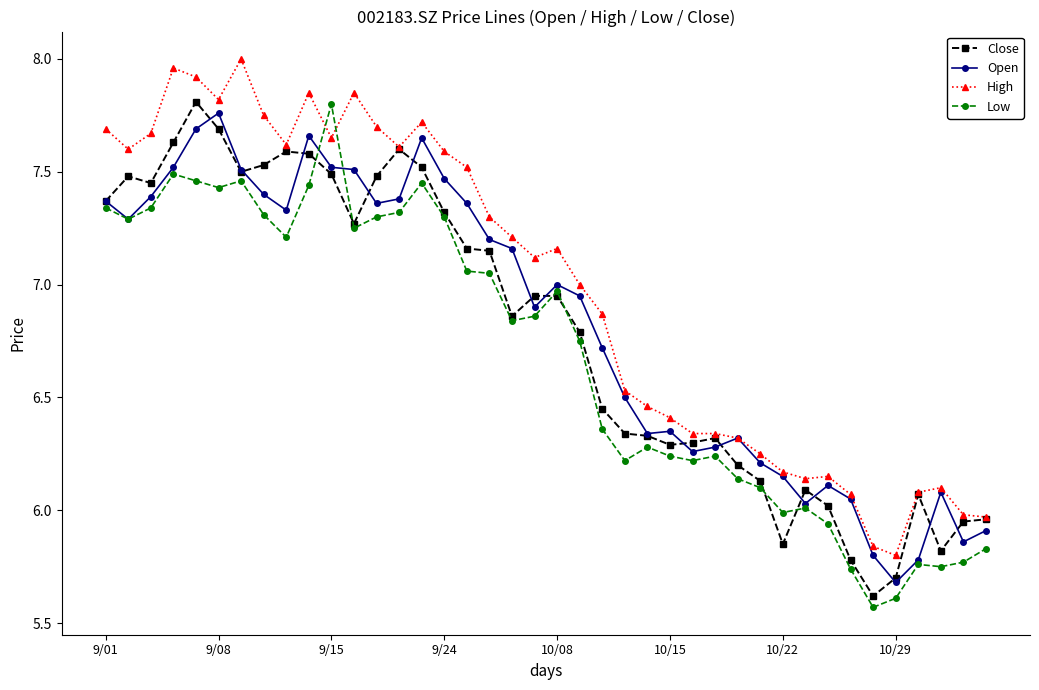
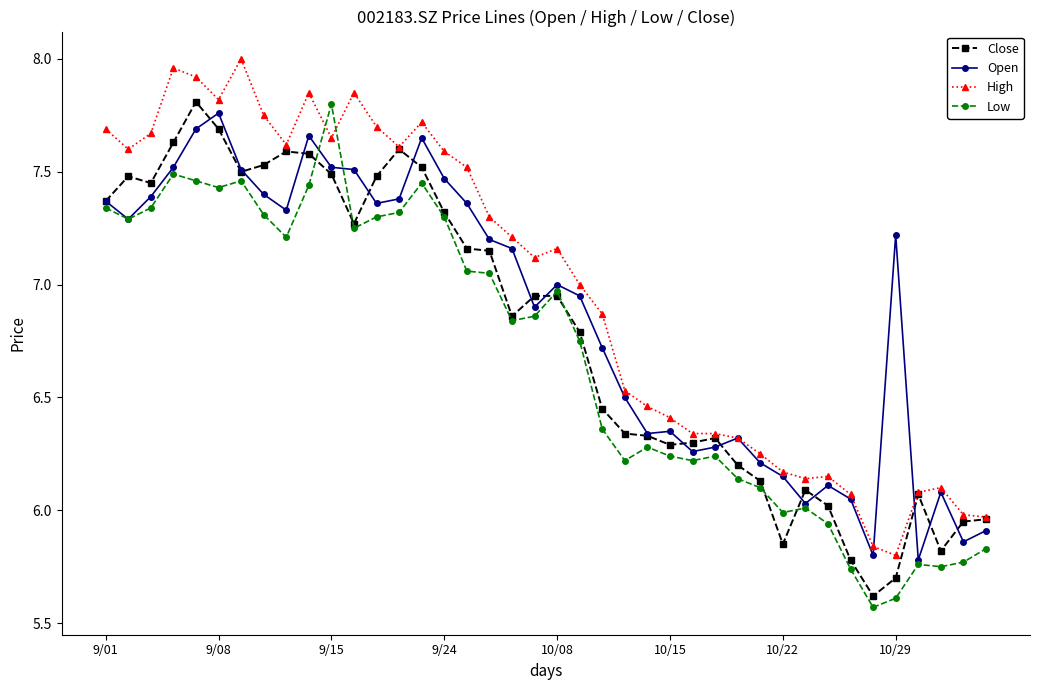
Open, 10/29: 5.68 -> 7.22
